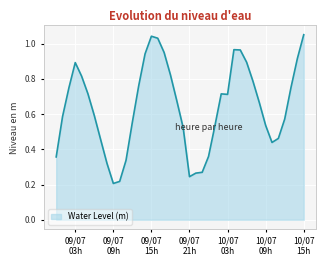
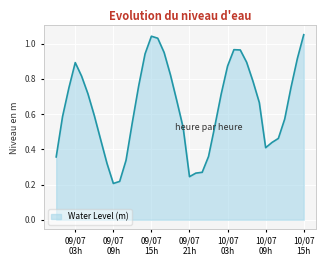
10/07 03h: 0.71 -> 0.87
10/07 09h: 0.54 -> 0.41
